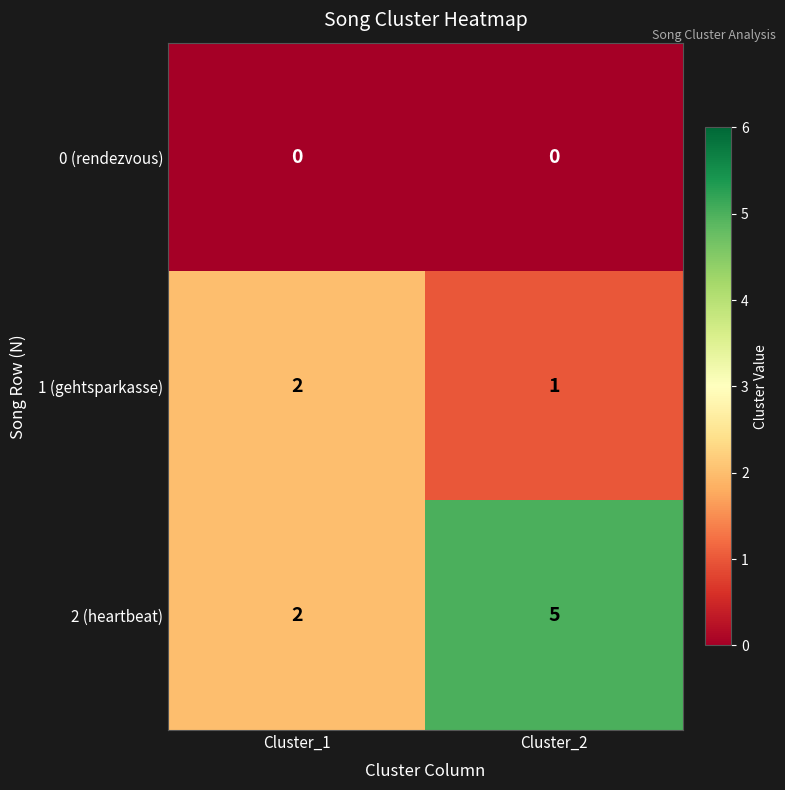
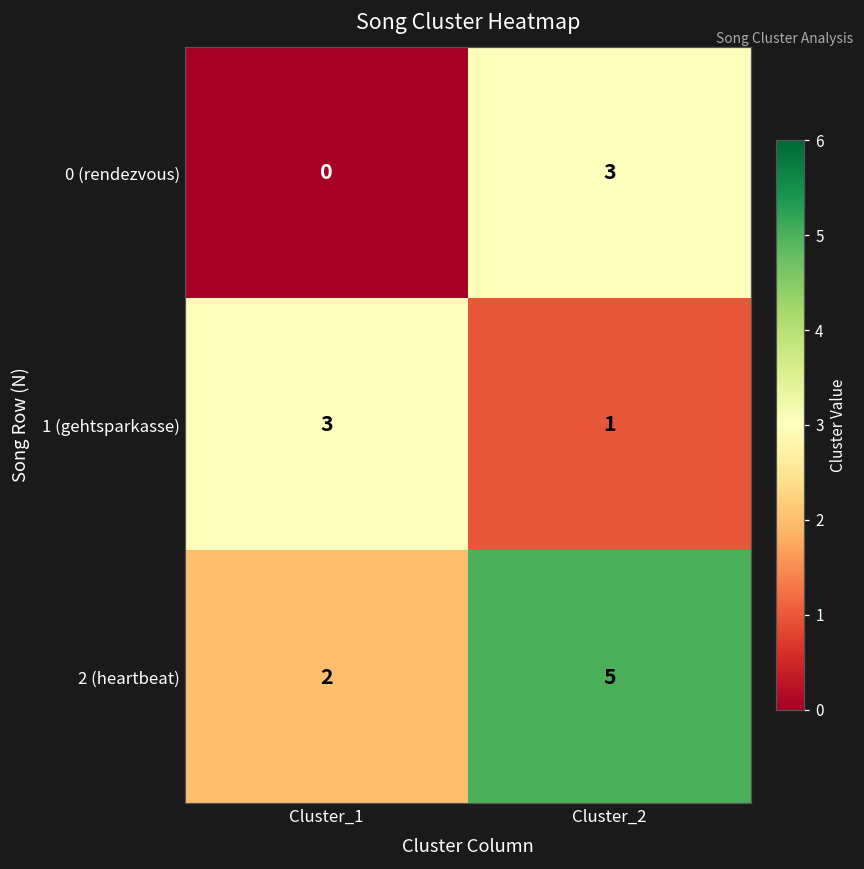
0 (rendezvous), Cluster_2: 0 -> 3
1 (gehtsparkasse), Cluster_1: 2 -> 3
